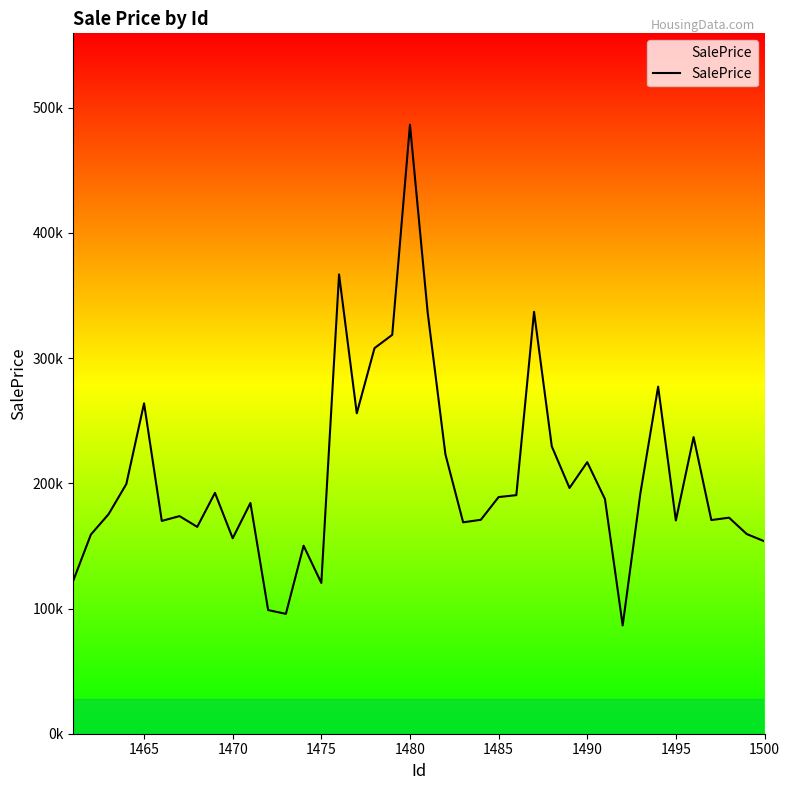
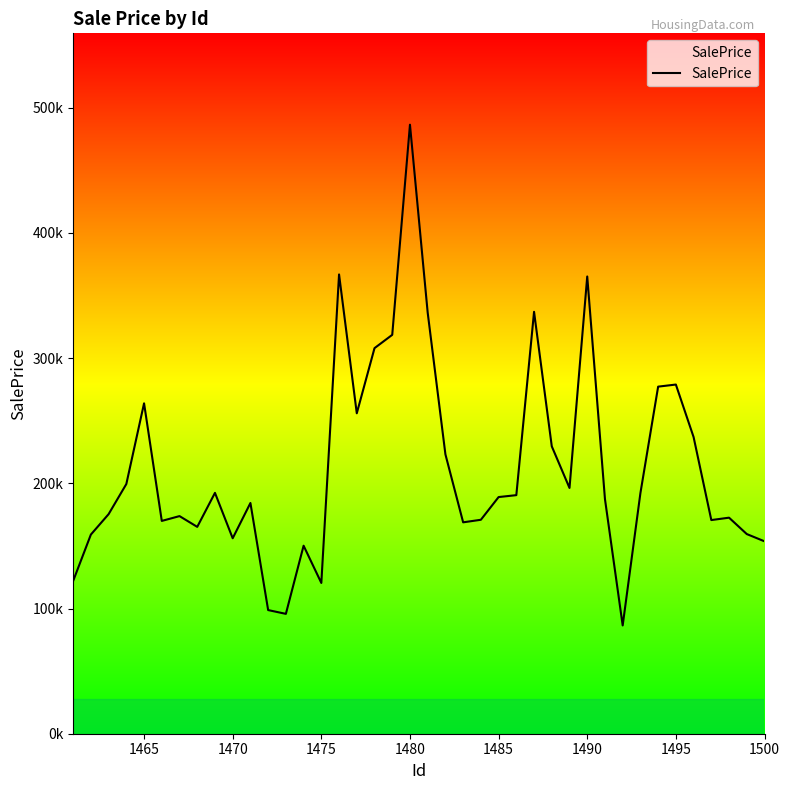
1490: 217000 -> 365000
1495: 170000 -> 279000
